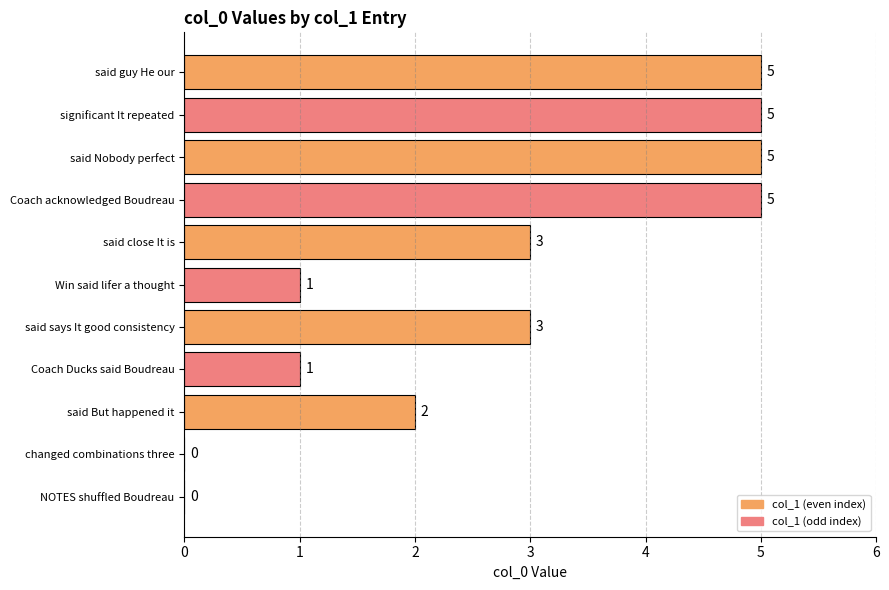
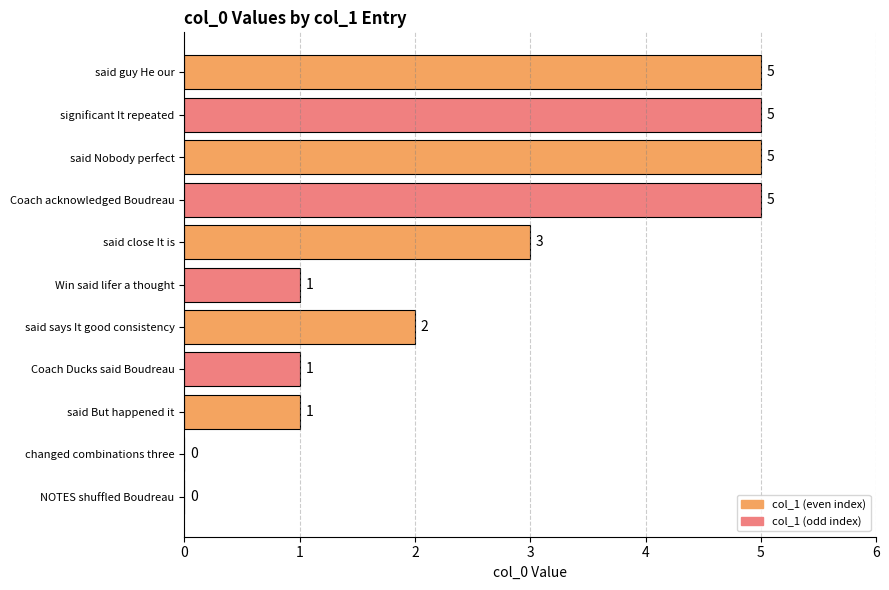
said says It good consistency: 3 -> 2
said But happened it: 2 -> 1
